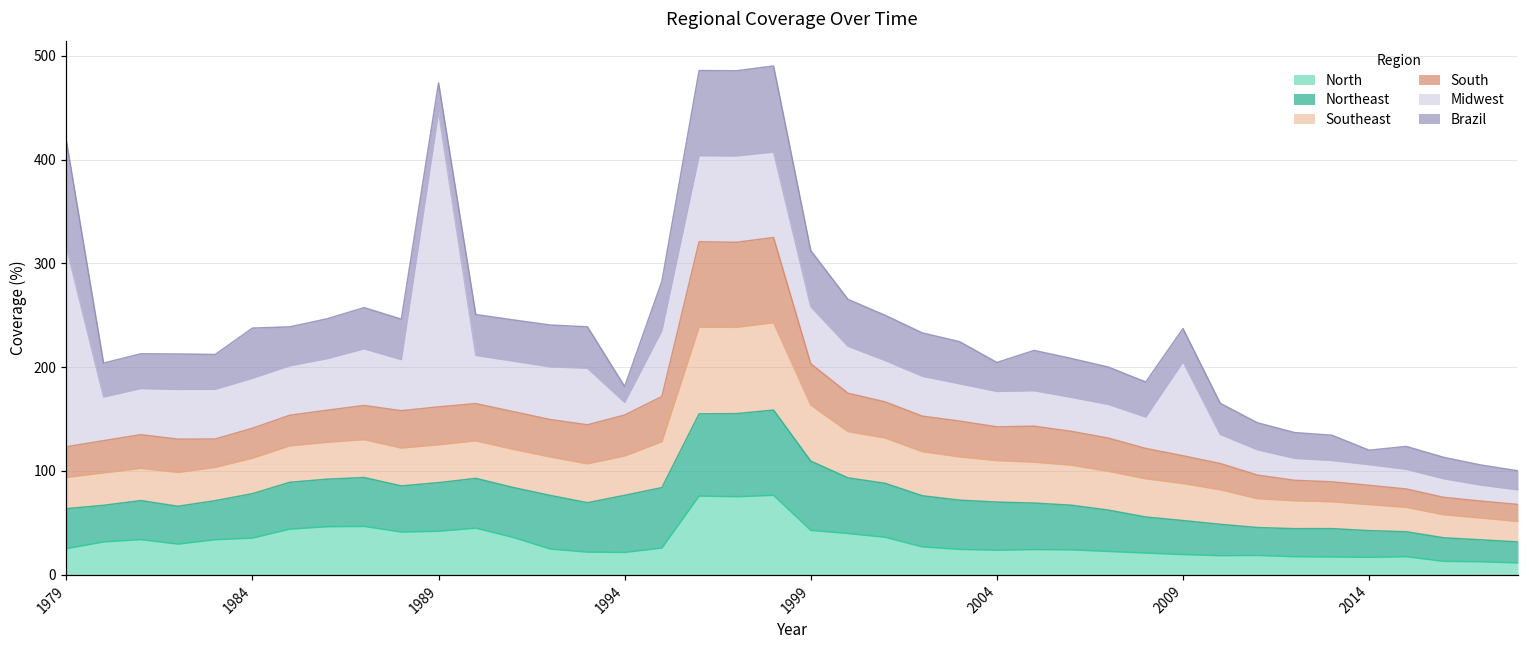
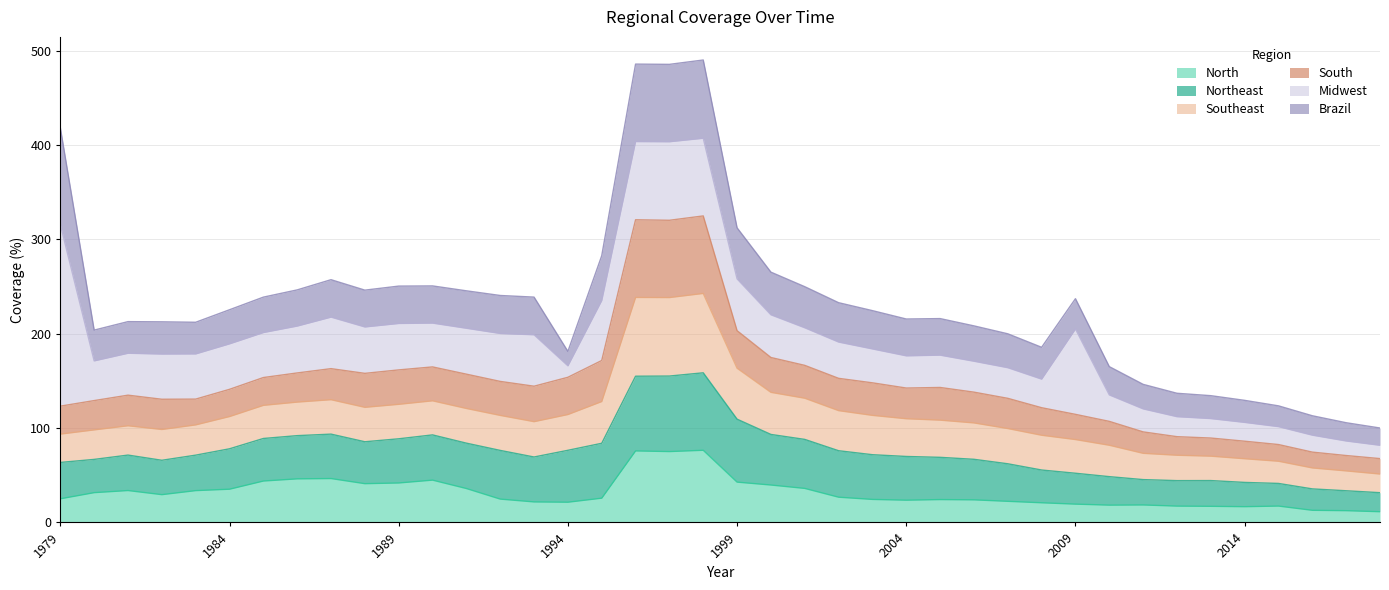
Brazil, 1984: 50 -> 40
Midwest, 1989: 280 -> 50
Brazil, 1989: 30 -> 40
Brazil, 2004: 30 -> 40
Brazil, 2014: 10 -> 20
